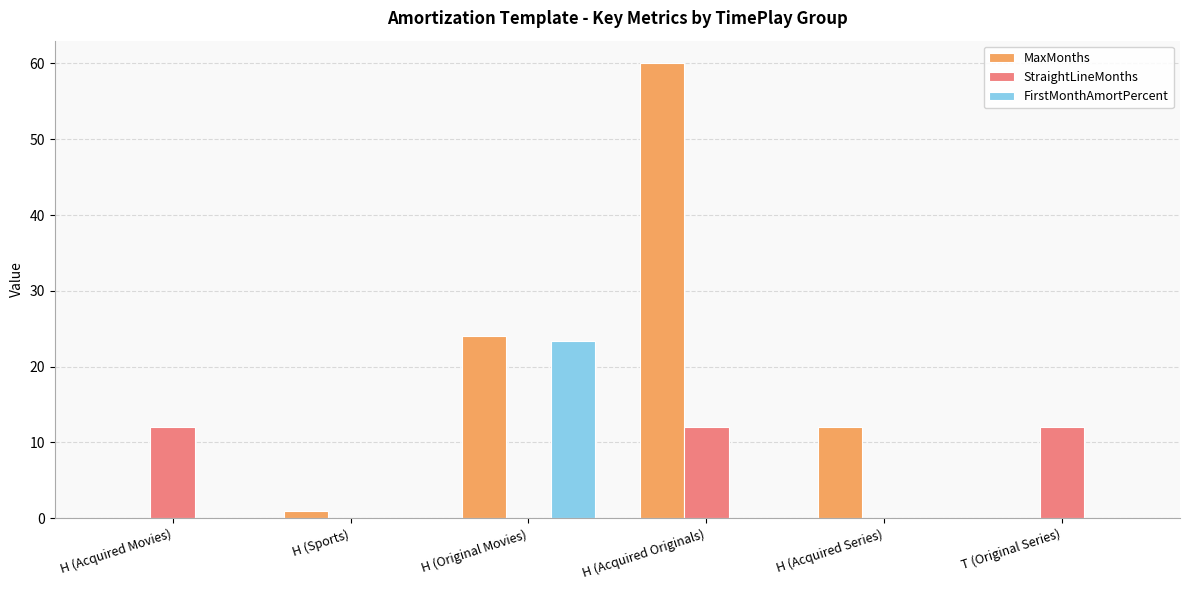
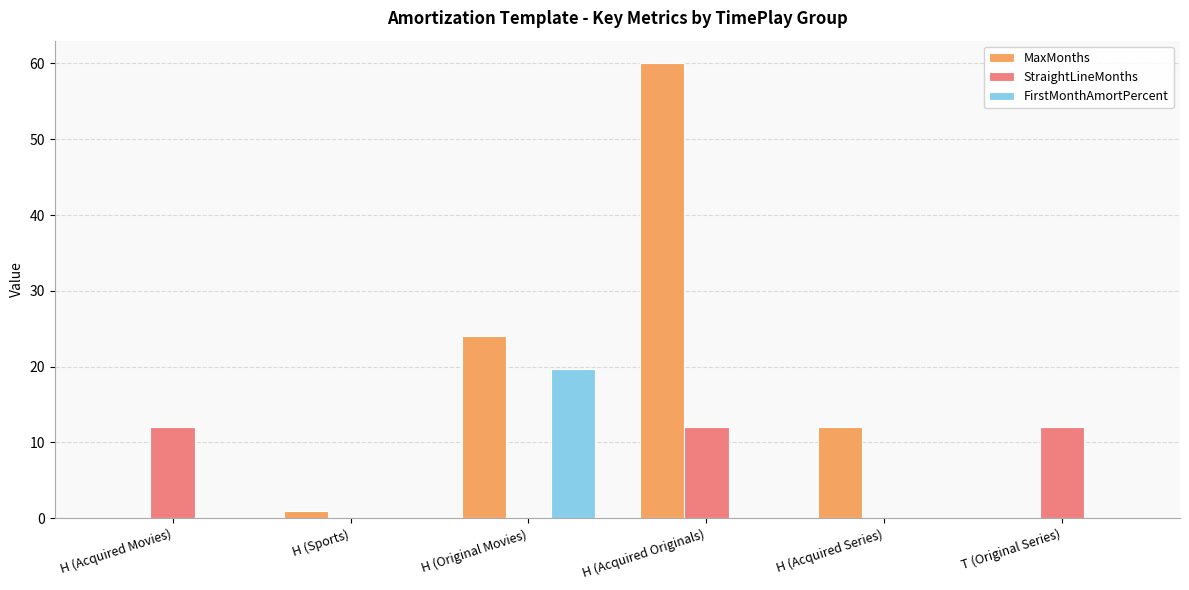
FirstMonthAmortPercent, H (Original Movies): 23 -> 20
